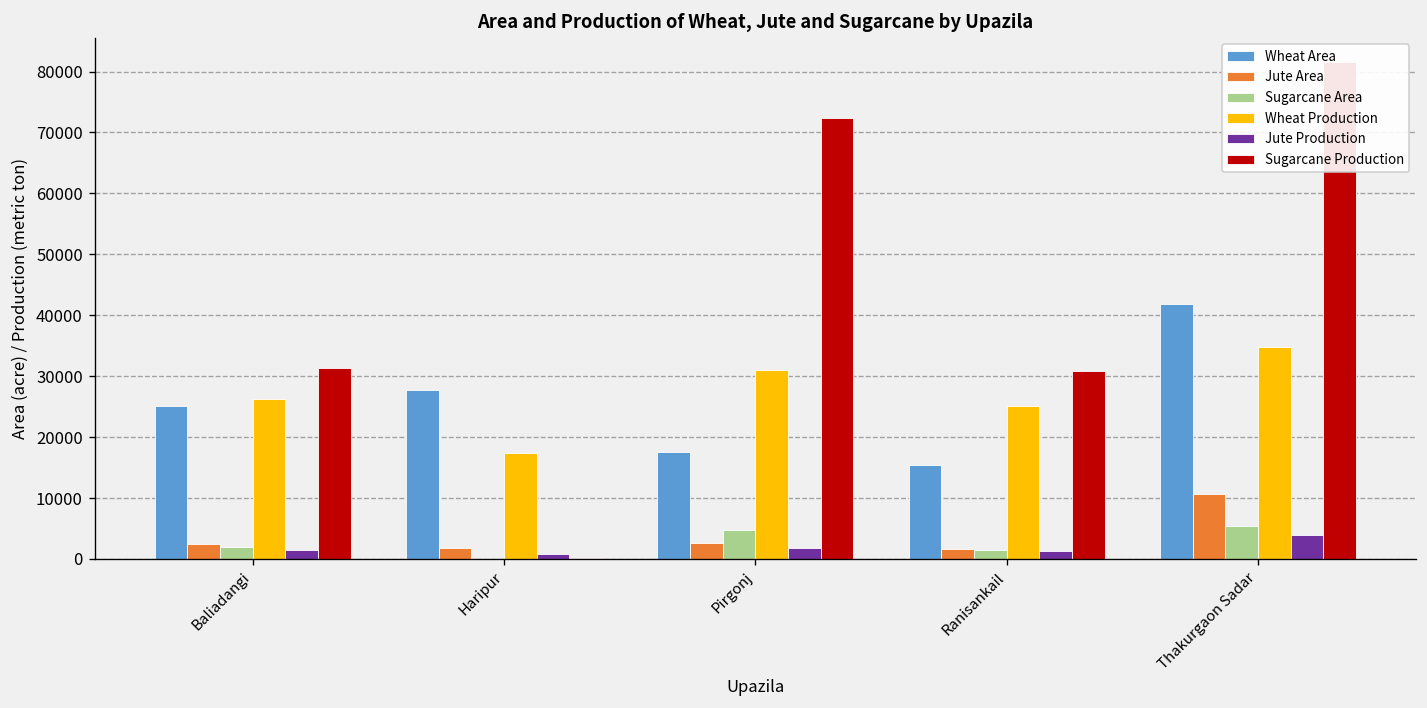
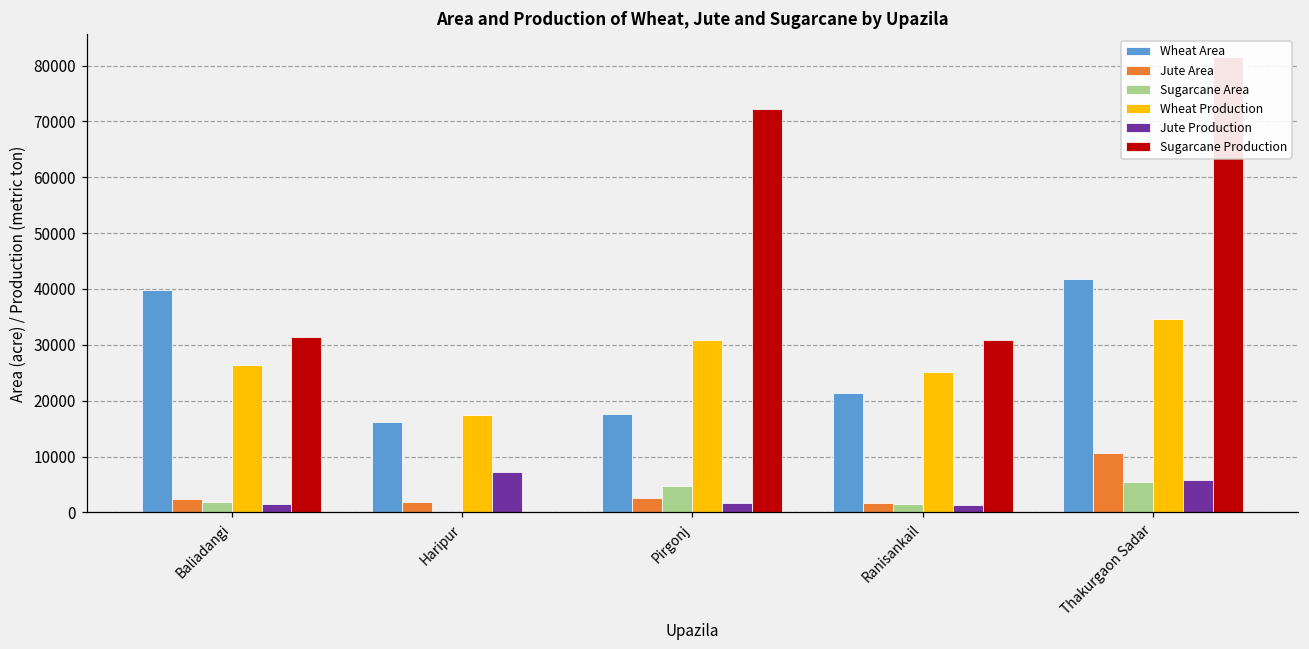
Wheat Area, Baliadangi: 25000 -> 40000
Wheat Area, Haripur: 28000 -> 16000
Jute Production, Haripur: 1000 -> 7000
Wheat Area, Ranisankail: 15000 -> 21000
Jute Production, Thakurgaon Sadar: 4000 -> 6000
